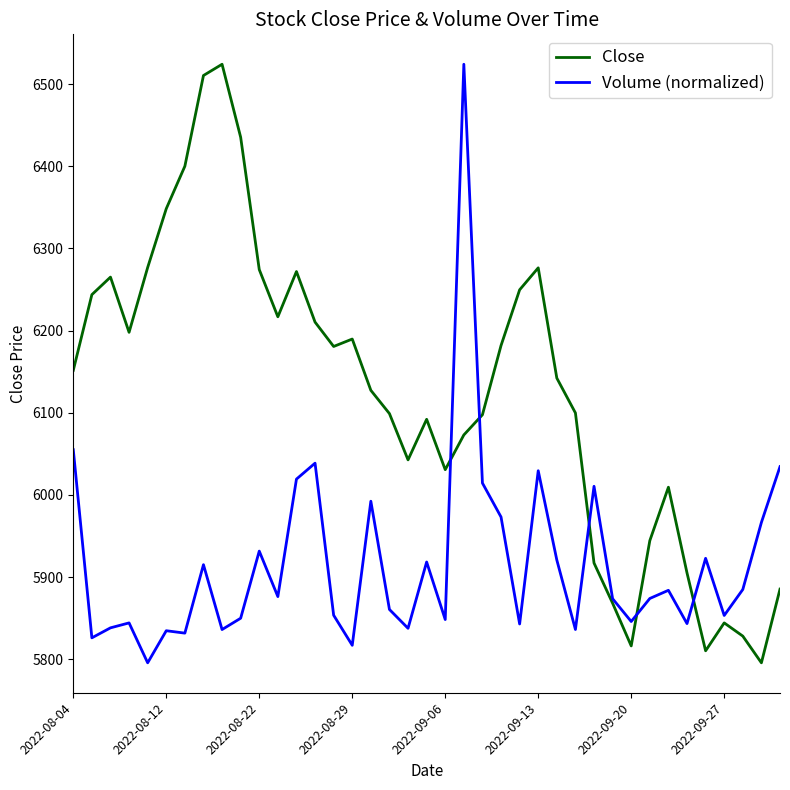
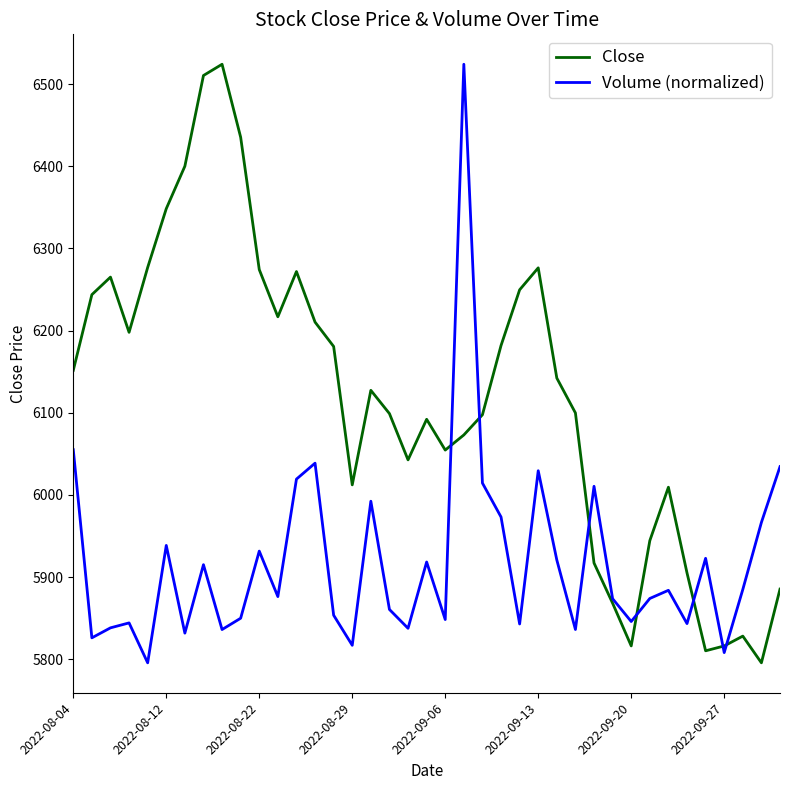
Volume (normalized), 2022-08-12: 5830 -> 5940
Close, 2022-08-29: 6190 -> 6010
Close, 2022-09-06: 6030 -> 6050
Close, 2022-09-27: 5840 -> 5820
Volume (normalized), 2022-09-27: 5850 -> 5810
